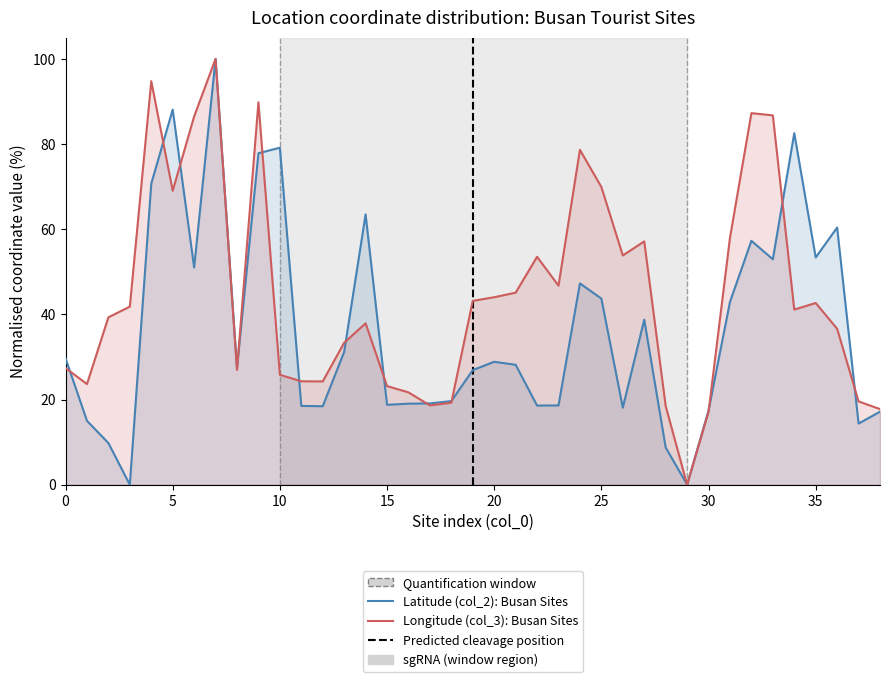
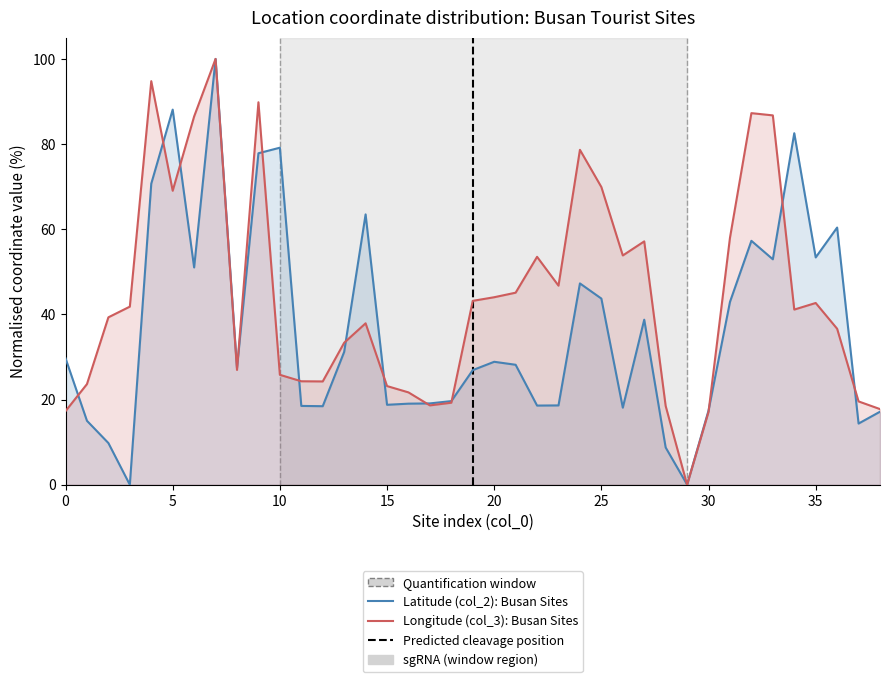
Longitude (col_3): Busan Sites, 0: 27 -> 17
